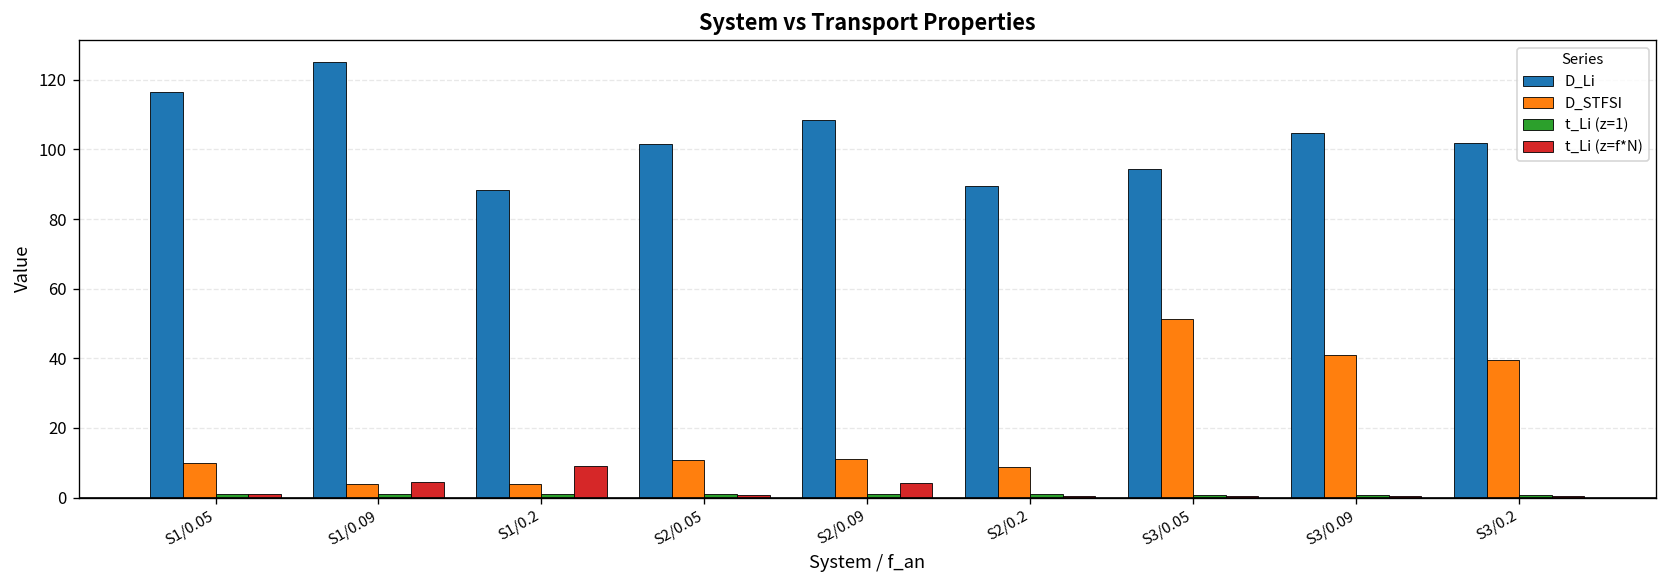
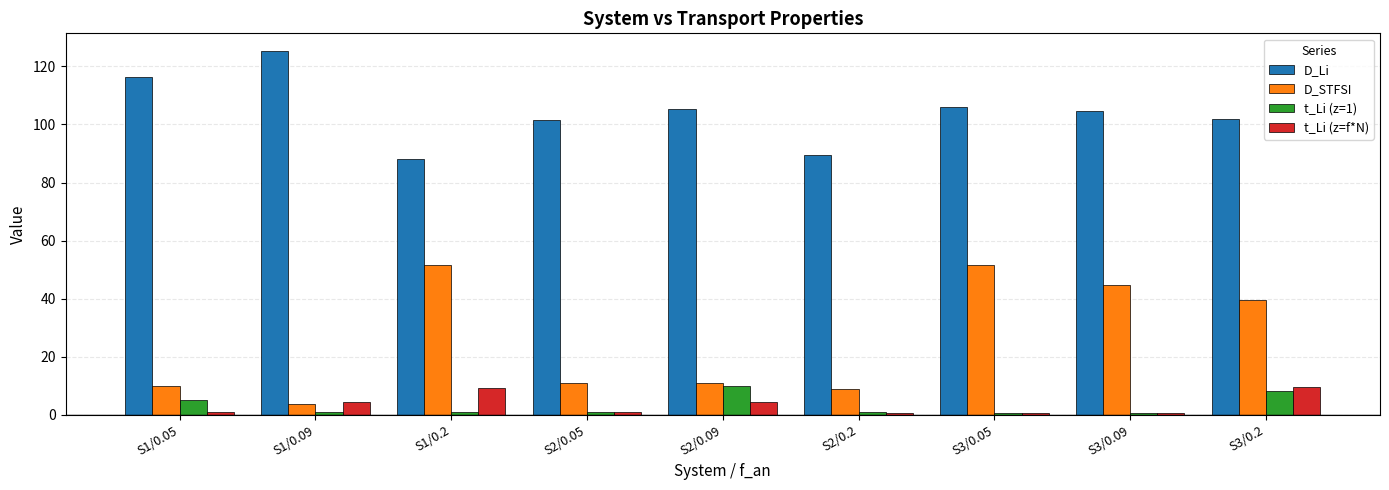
t_Li (z=1), S1/0.05: 1 -> 5
D_STFSI, S1/0.2: 4 -> 52
D_Li, S2/0.09: 108 -> 105
t_Li (z=1), S2/0.09: 1 -> 10
D_Li, S3/0.05: 94 -> 106
D_STFSI, S3/0.09: 41 -> 45
t_Li (z=1), S3/0.2: 1 -> 8
t_Li (z=f*N), S3/0.2: 0 -> 9
